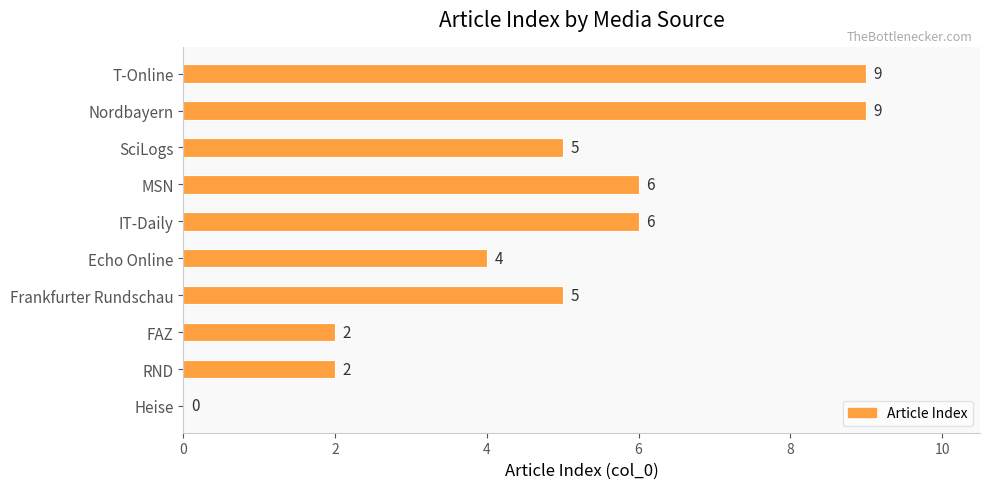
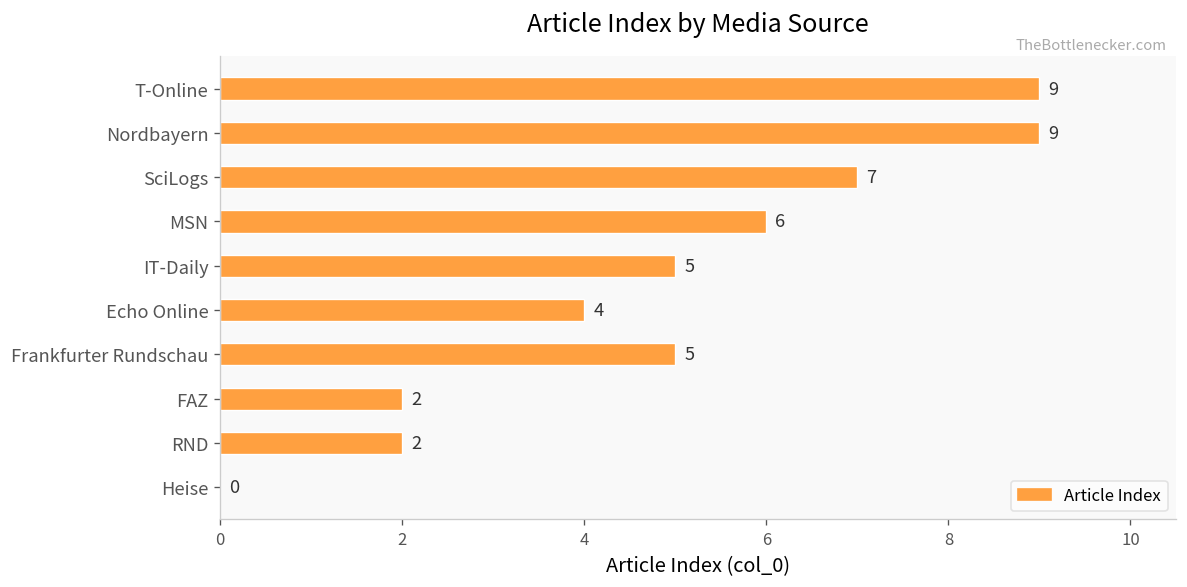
SciLogs: 5 -> 7
IT-Daily: 6 -> 5
